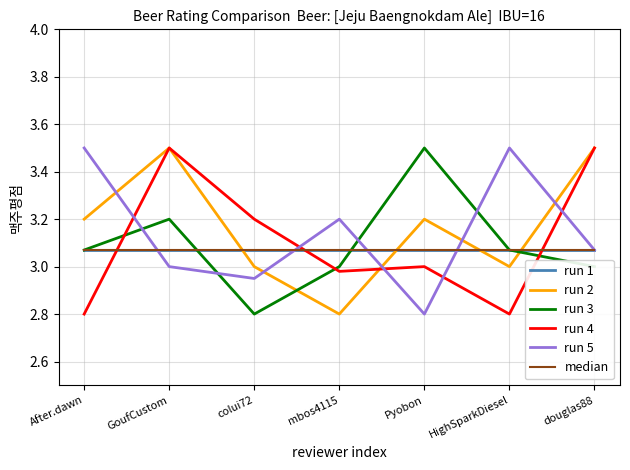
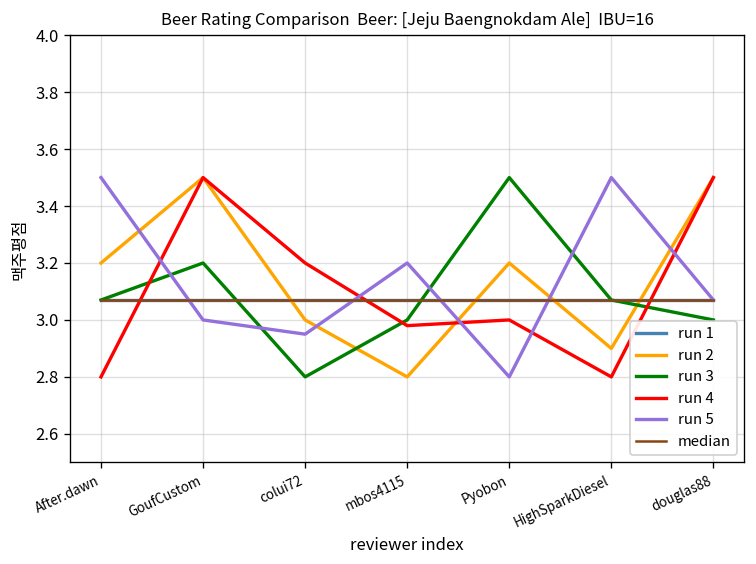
run 2, HighSparkDiesel: 3.0 -> 2.9
